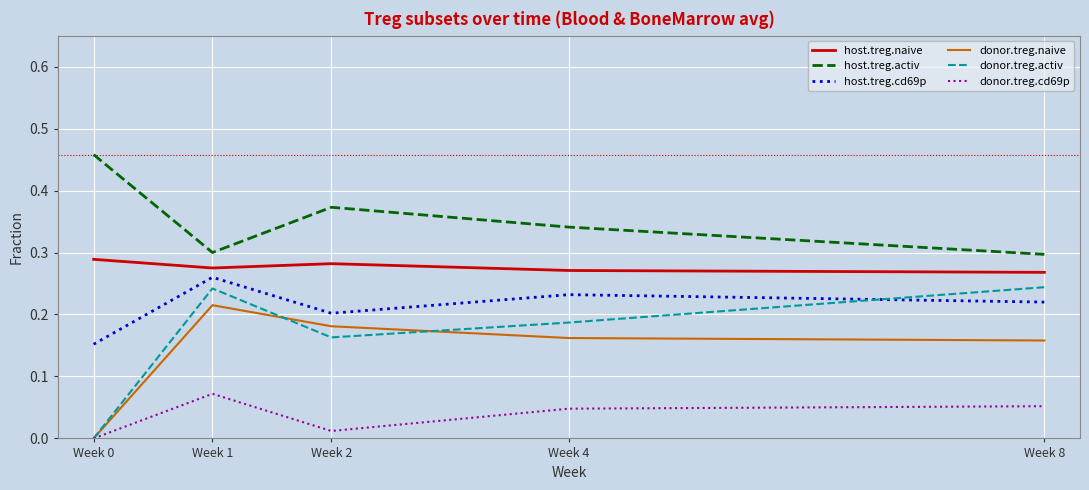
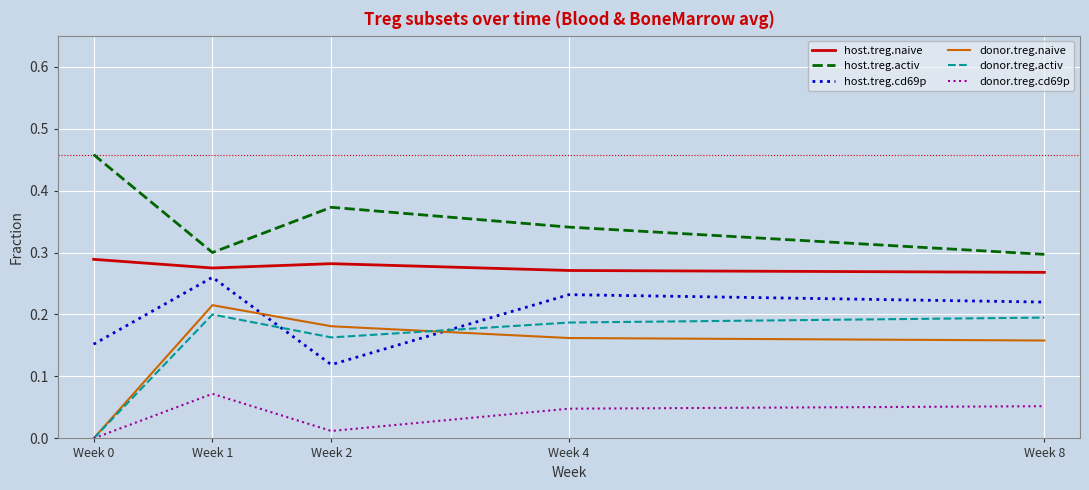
donor.treg.activ, Week 1: 0.24 -> 0.20
host.treg.cd69p, Week 2: 0.20 -> 0.12
donor.treg.activ, Week 8: 0.24 -> 0.20
